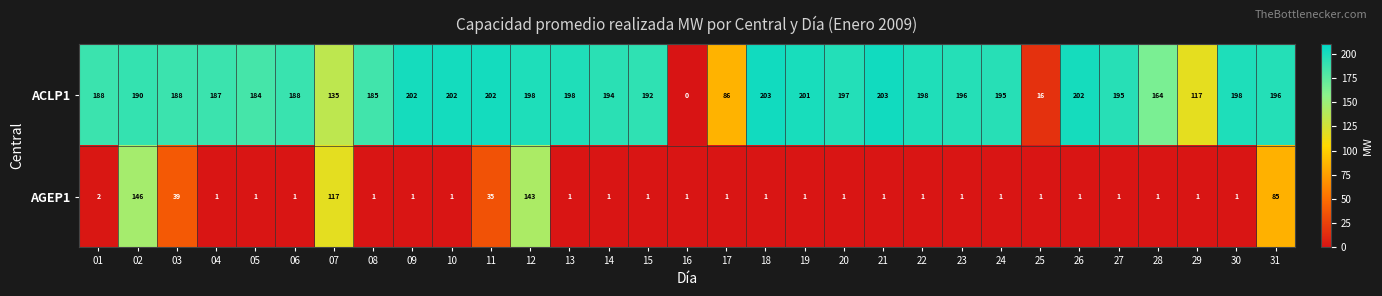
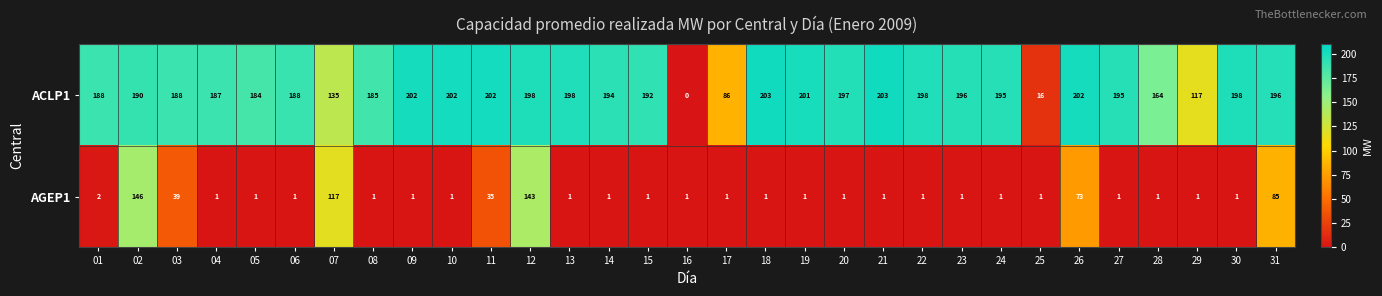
AGEP1, 26: 1 -> 73
